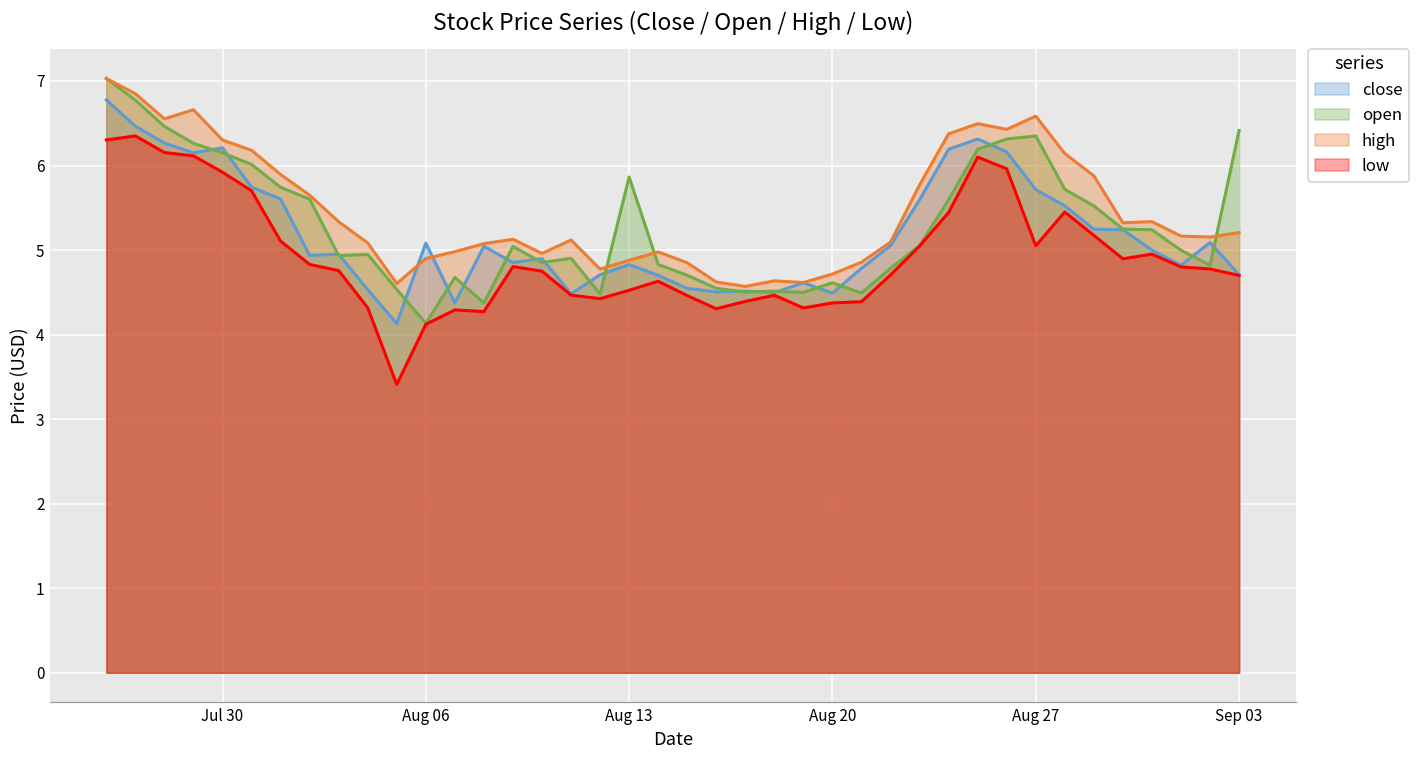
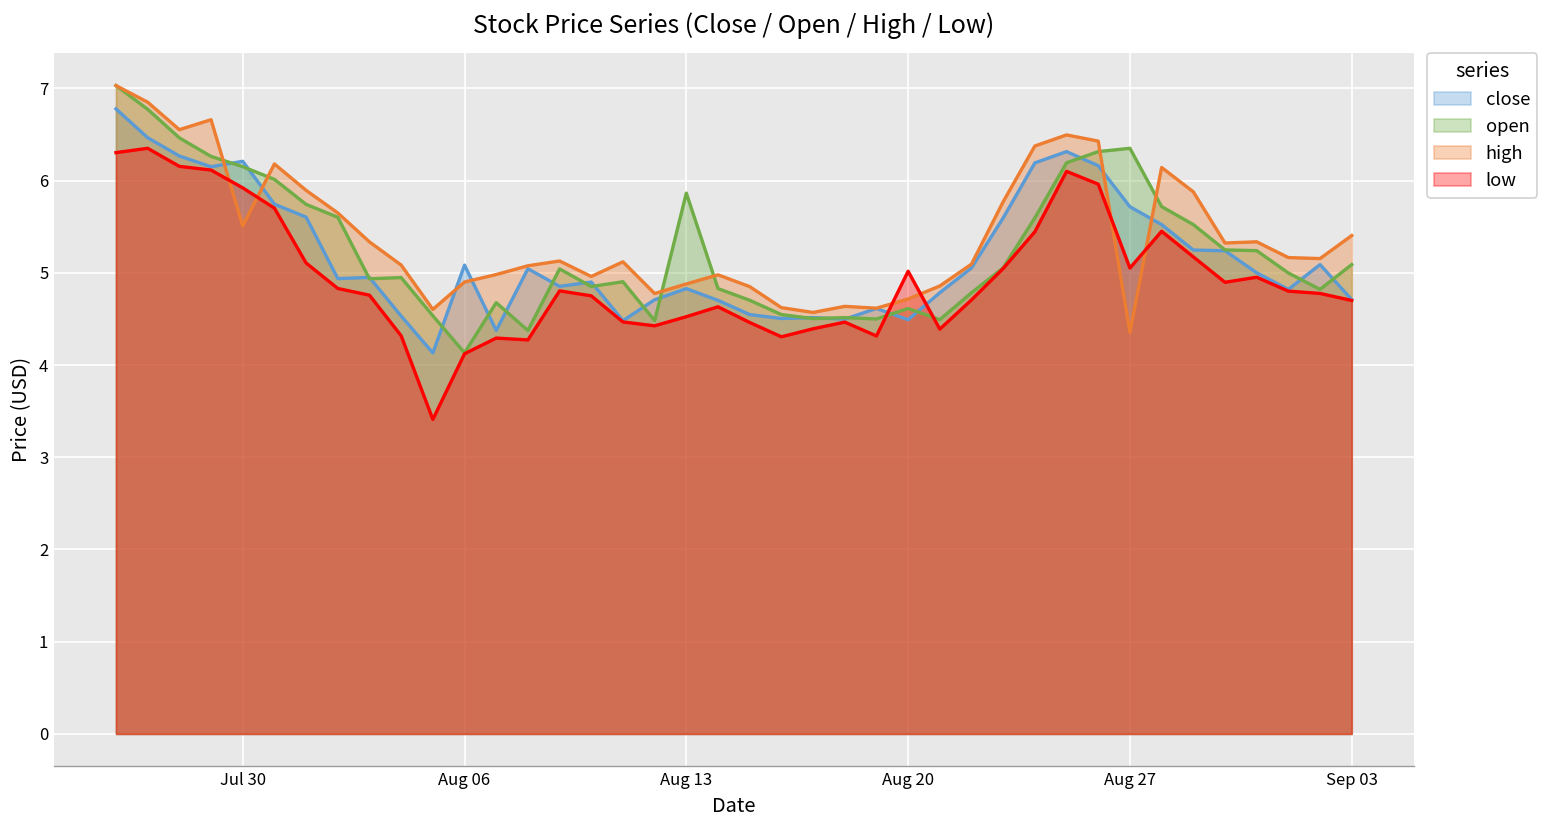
high, Jul 30: 6.3 -> 5.5
low, Aug 20: 4.4 -> 5.0
high, Aug 27: 6.6 -> 4.4
open, Sep 03: 6.4 -> 5.1
high, Sep 03: 5.2 -> 5.4
